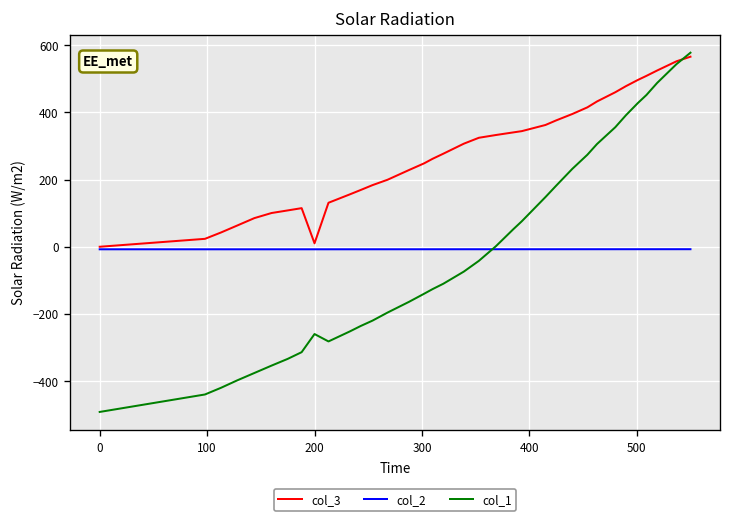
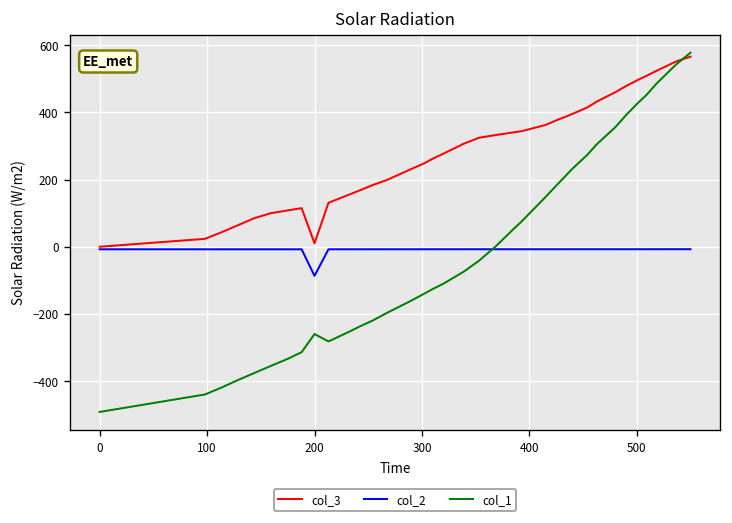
col_2, 200: -10 -> -90
